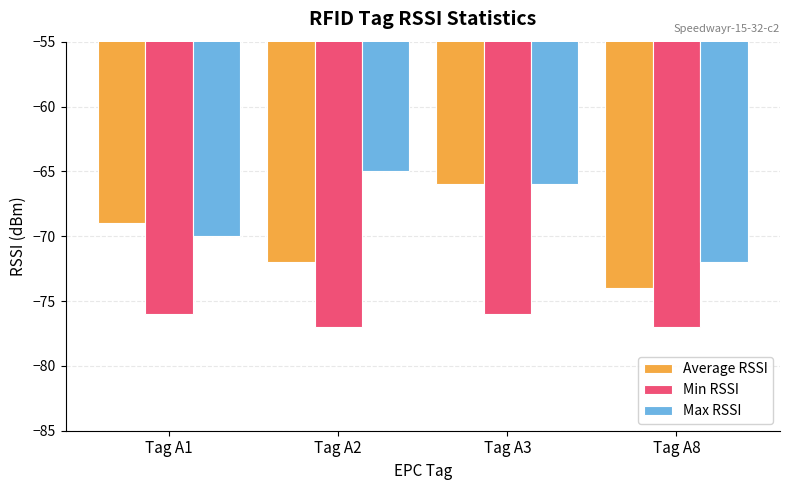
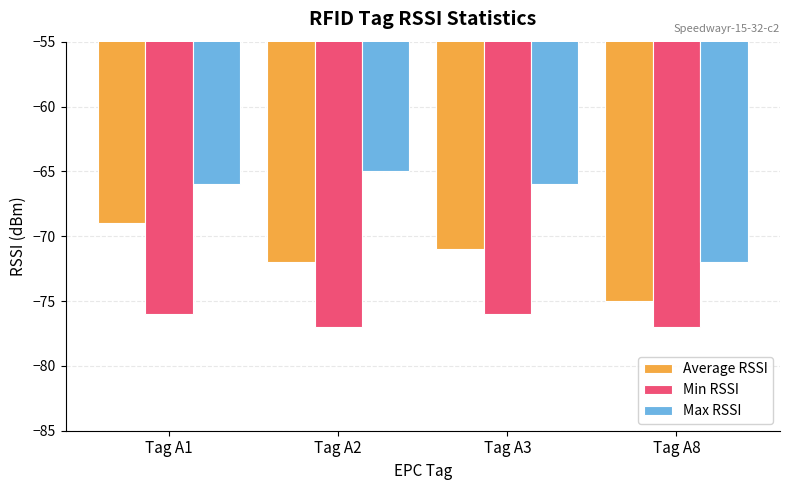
Max RSSI, Tag A1: -70 -> -66
Average RSSI, Tag A3: -66 -> -71
Average RSSI, Tag A8: -74 -> -75
